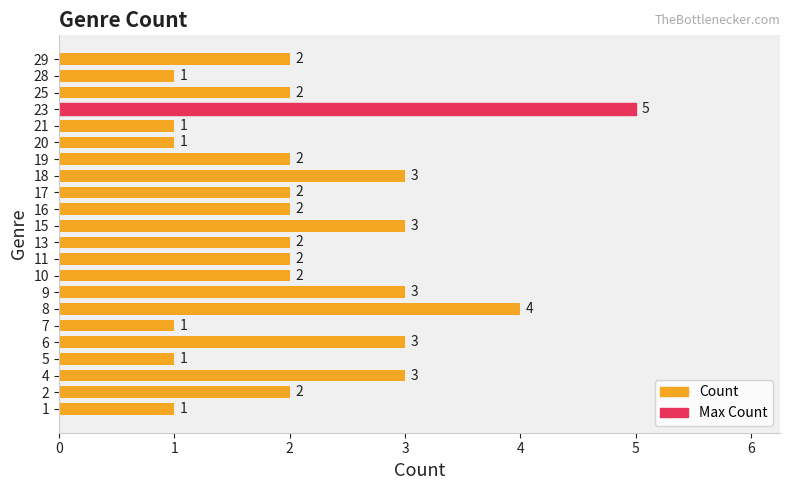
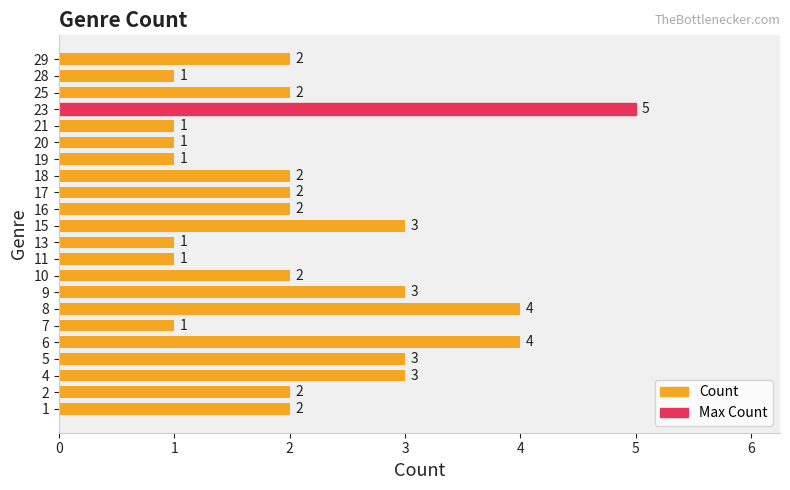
19: 2 -> 1
18: 3 -> 2
13: 2 -> 1
11: 2 -> 1
6: 3 -> 4
5: 1 -> 3
1: 1 -> 2
